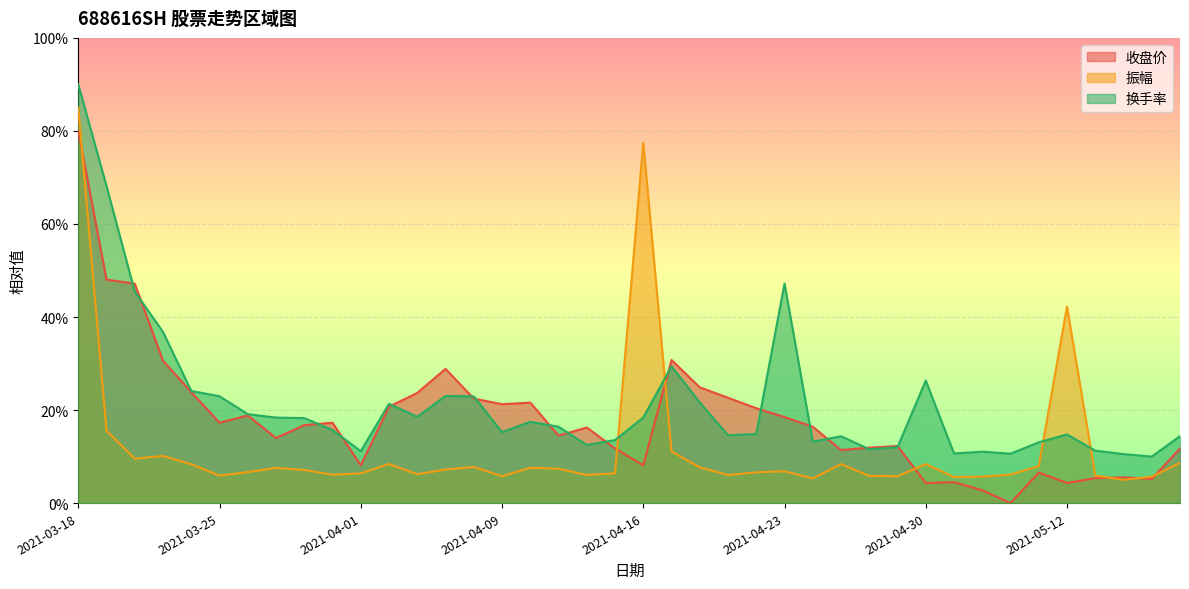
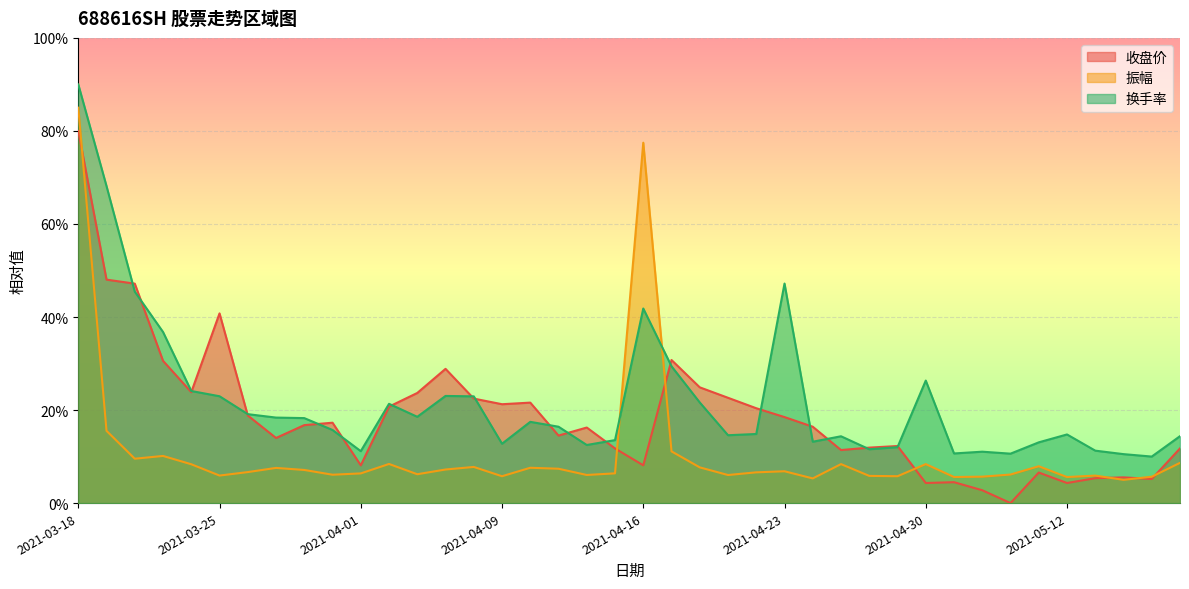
收盘价, 2021-03-25: 17% -> 41%
换手率, 2021-04-09: 15% -> 13%
换手率, 2021-04-16: 18% -> 42%
振幅, 2021-05-12: 42% -> 6%
